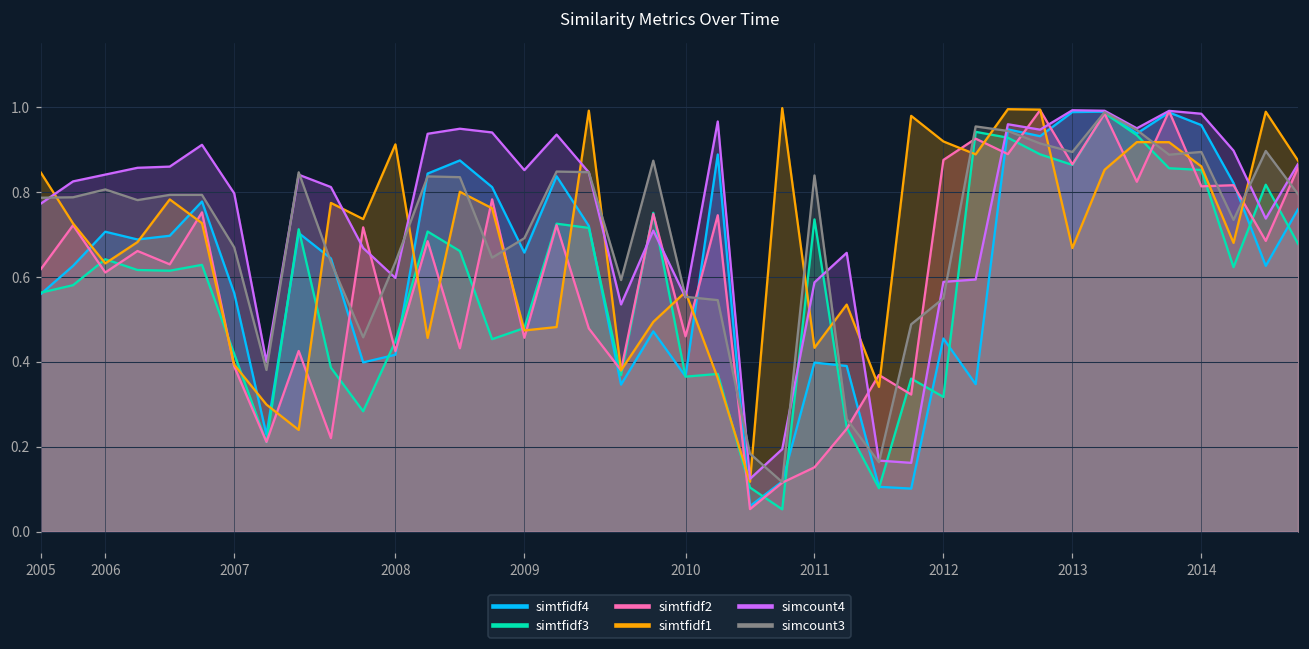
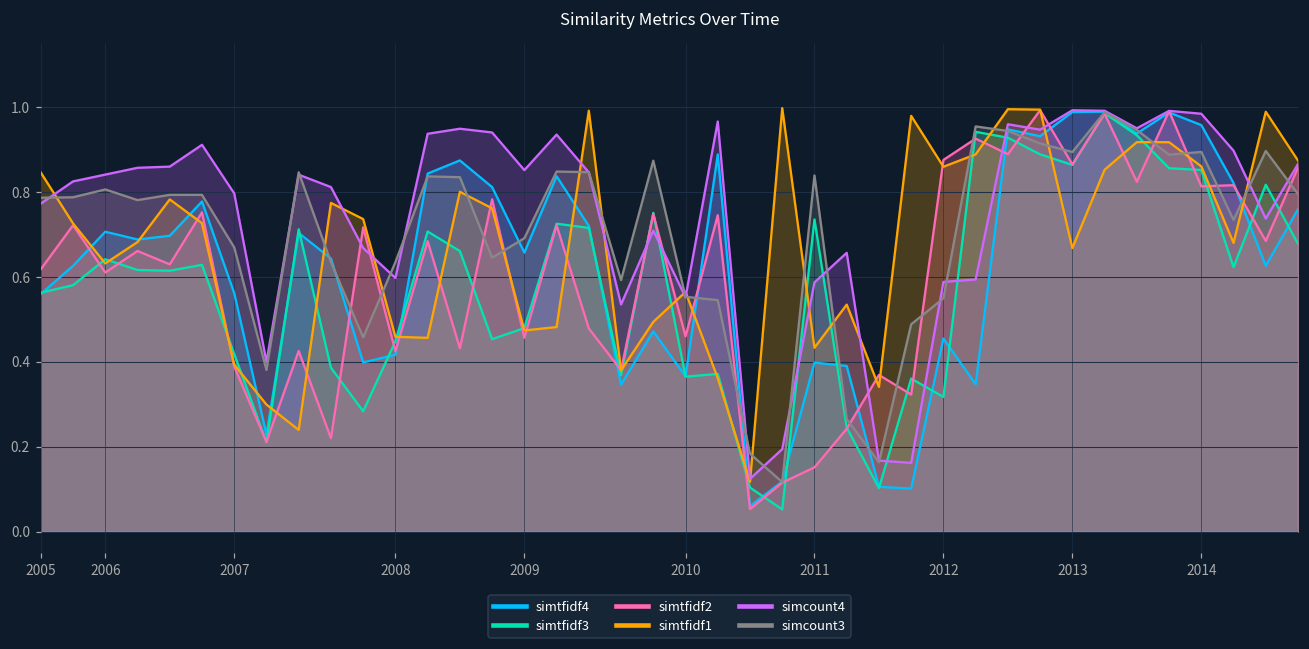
simtfidf1, 2008: 0.91 -> 0.46
simtfidf1, 2012: 0.92 -> 0.86
